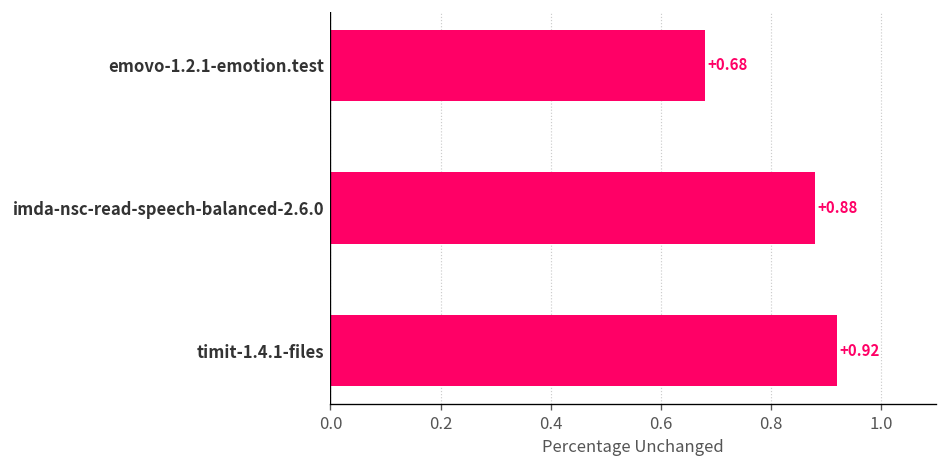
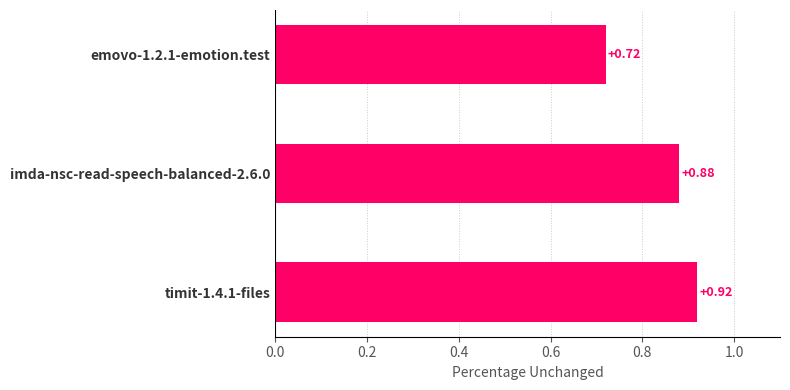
emovo-1.2.1-emotion.test: +0.68 -> +0.72
